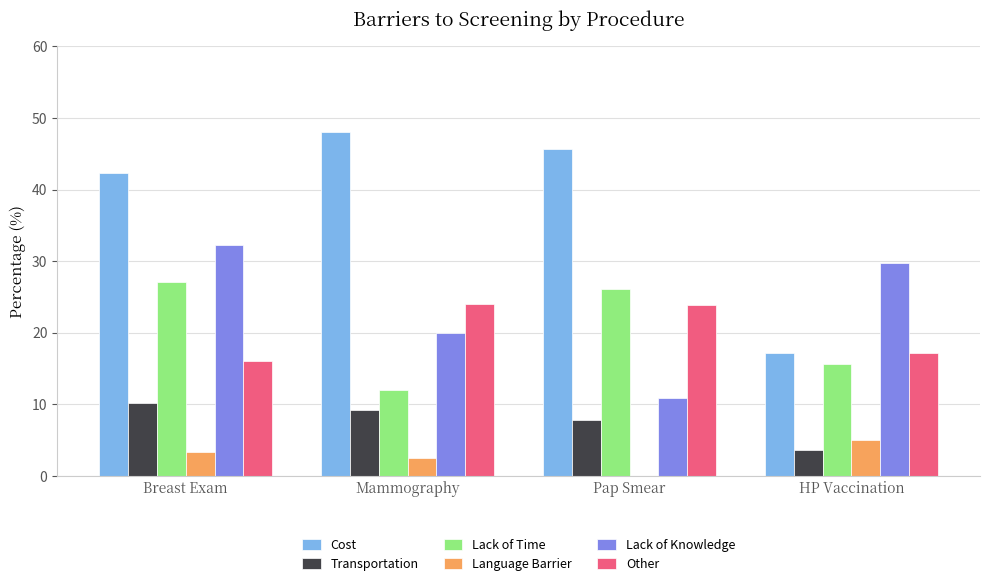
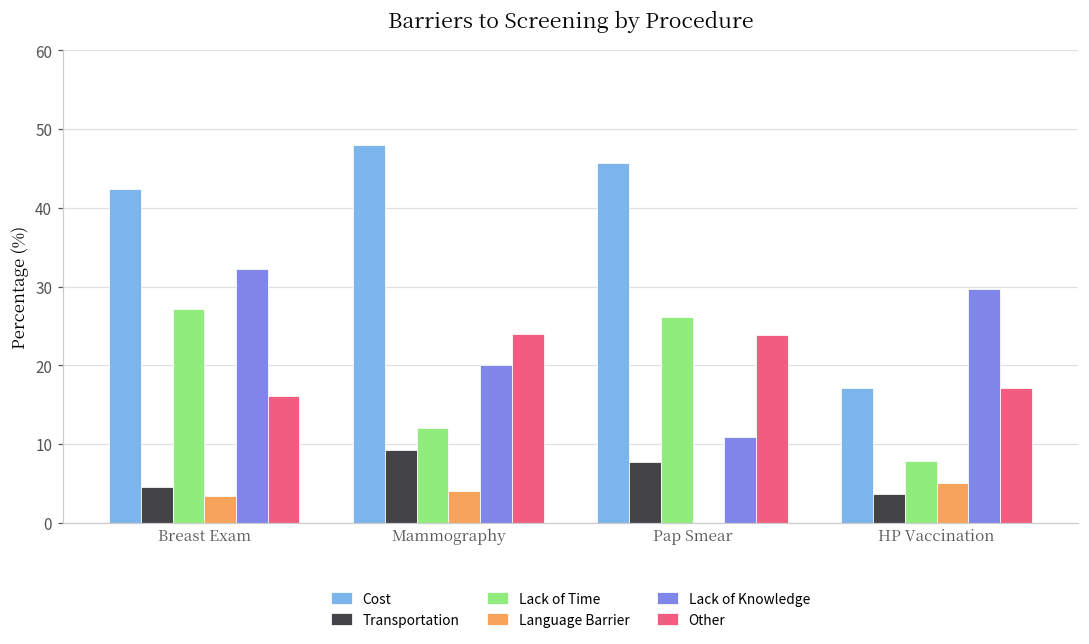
Transportation, Breast Exam: 10 -> 5
Language Barrier, Mammography: 3 -> 4
Lack of Time, HP Vaccination: 16 -> 8
